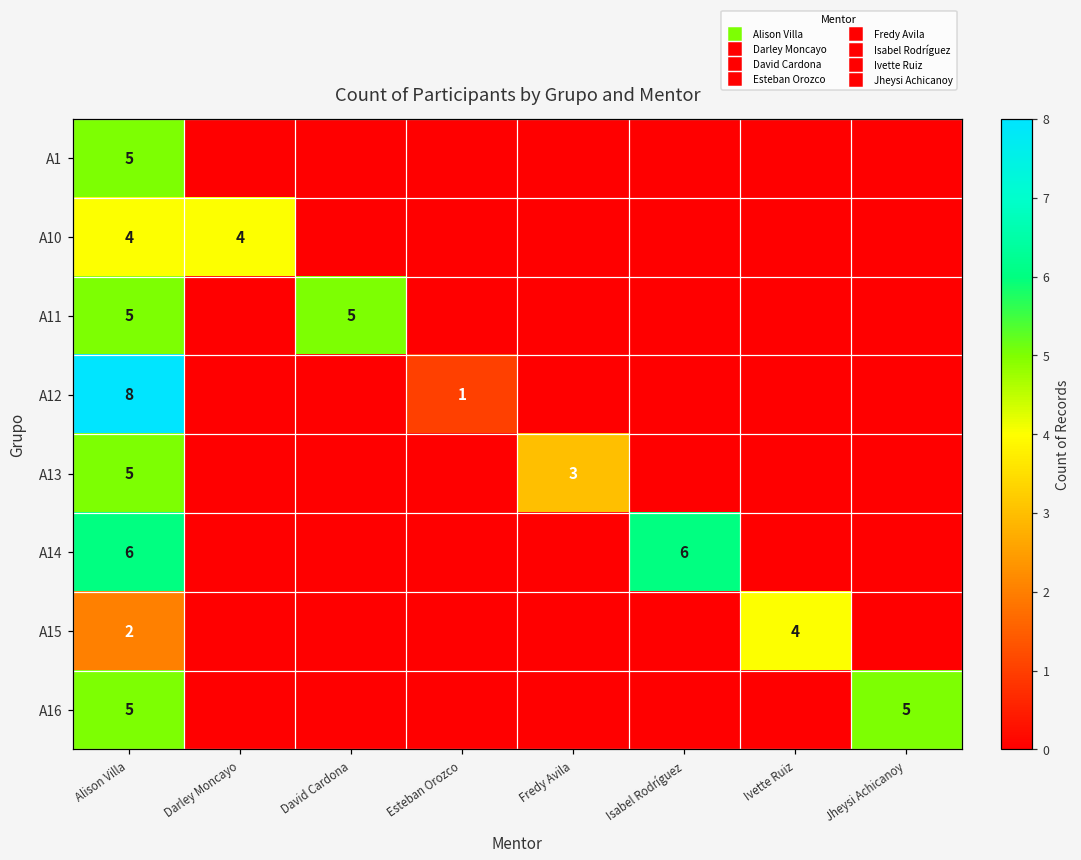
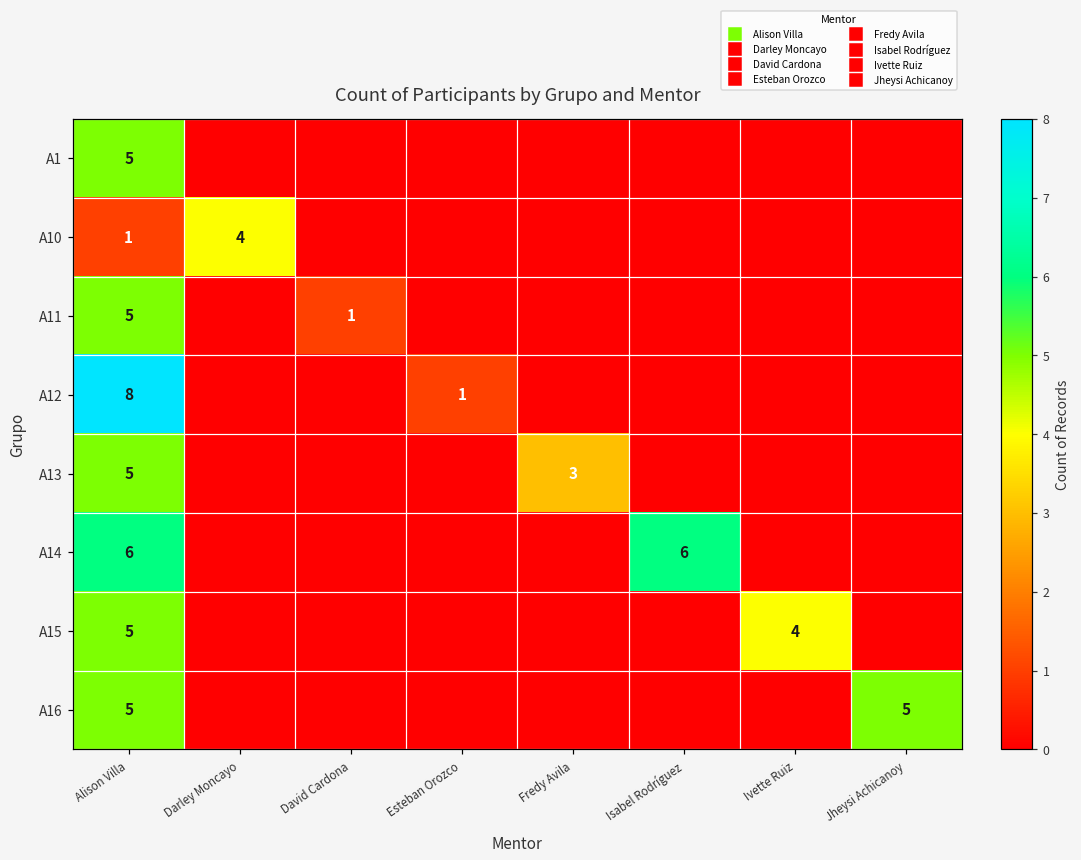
A10, Alison Villa: 4 -> 1
A11, David Cardona: 5 -> 1
A15, Alison Villa: 2 -> 5
